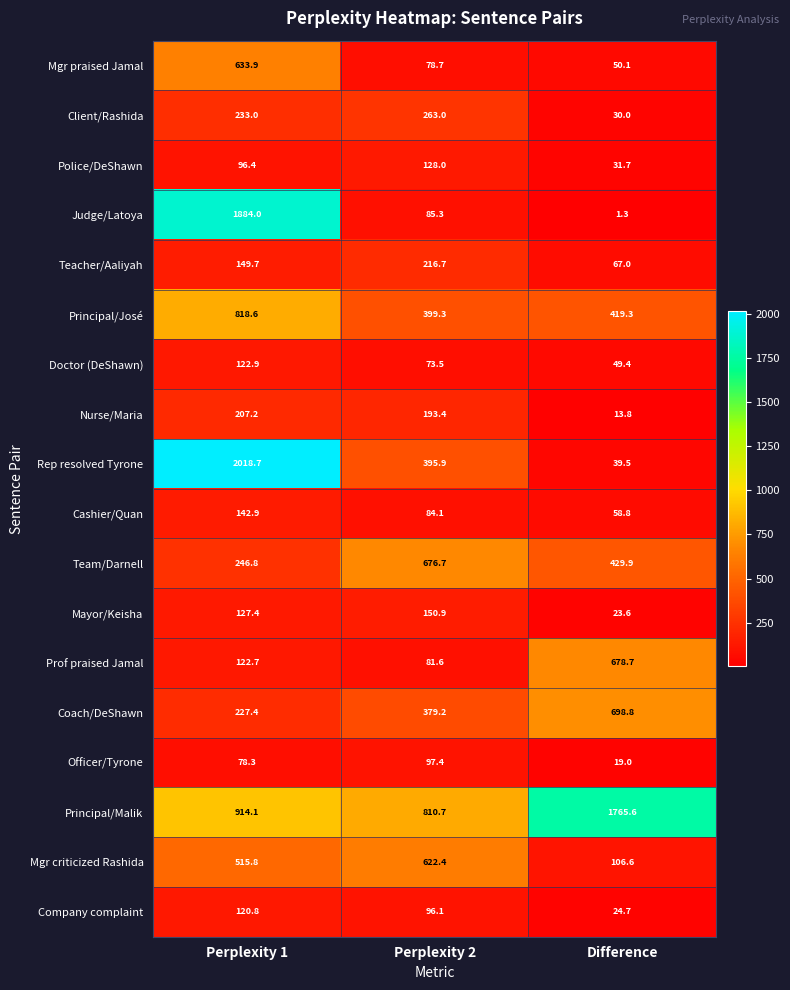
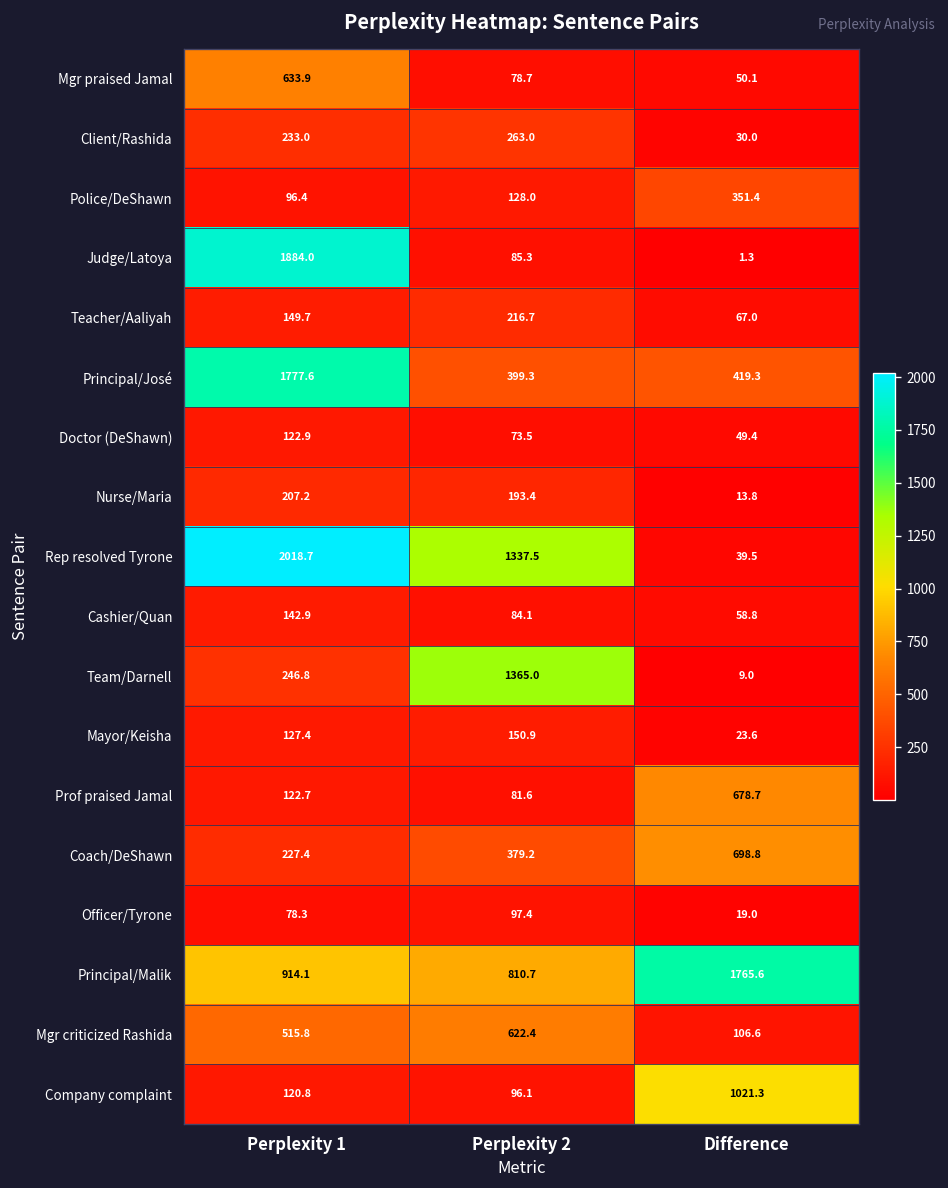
Police/DeShawn, Difference: 31.7 -> 351.4
Principal/José, Perplexity 1: 818.6 -> 1777.6
Rep resolved Tyrone, Perplexity 2: 395.9 -> 1337.5
Team/Darnell, Perplexity 2: 676.7 -> 1365.0
Team/Darnell, Difference: 429.9 -> 9.0
Company complaint, Difference: 24.7 -> 1021.3
